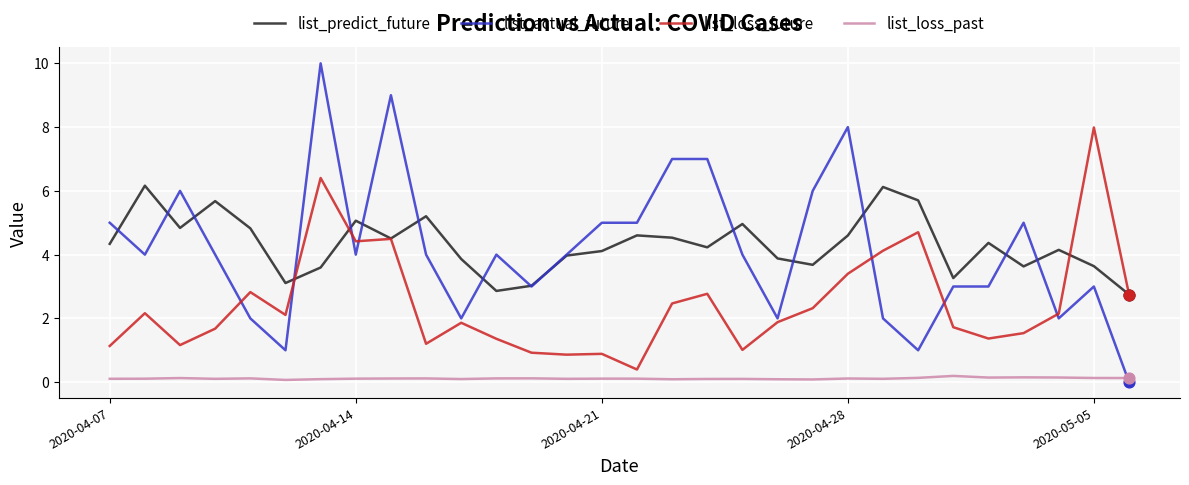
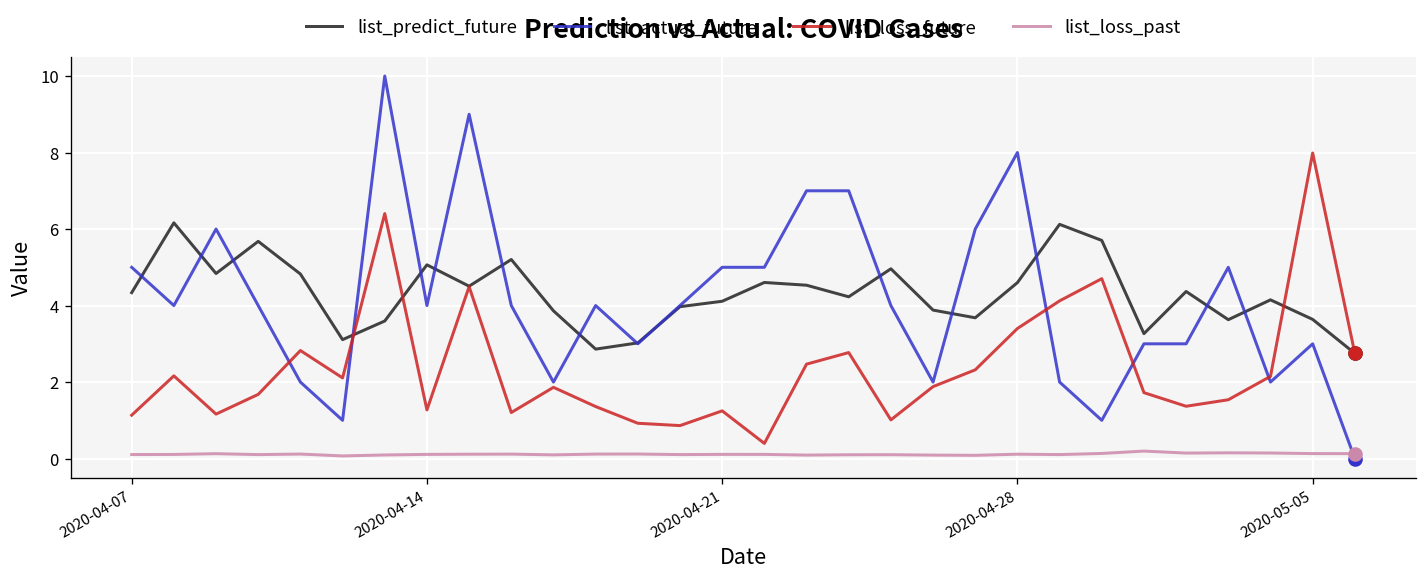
list_loss_future, 2020-04-14: 4.4 -> 1.3
list_loss_future, 2020-04-21: 0.9 -> 1.2
